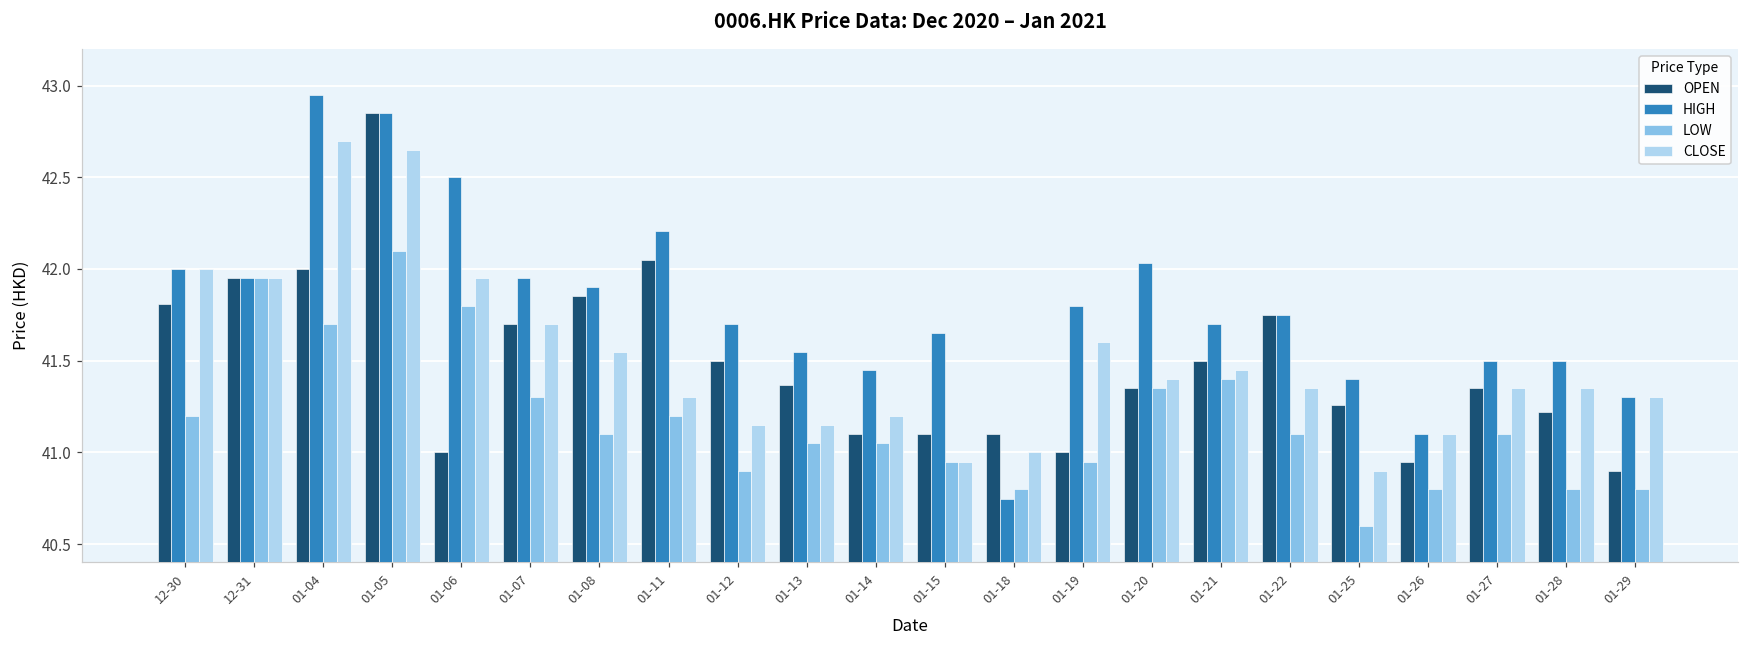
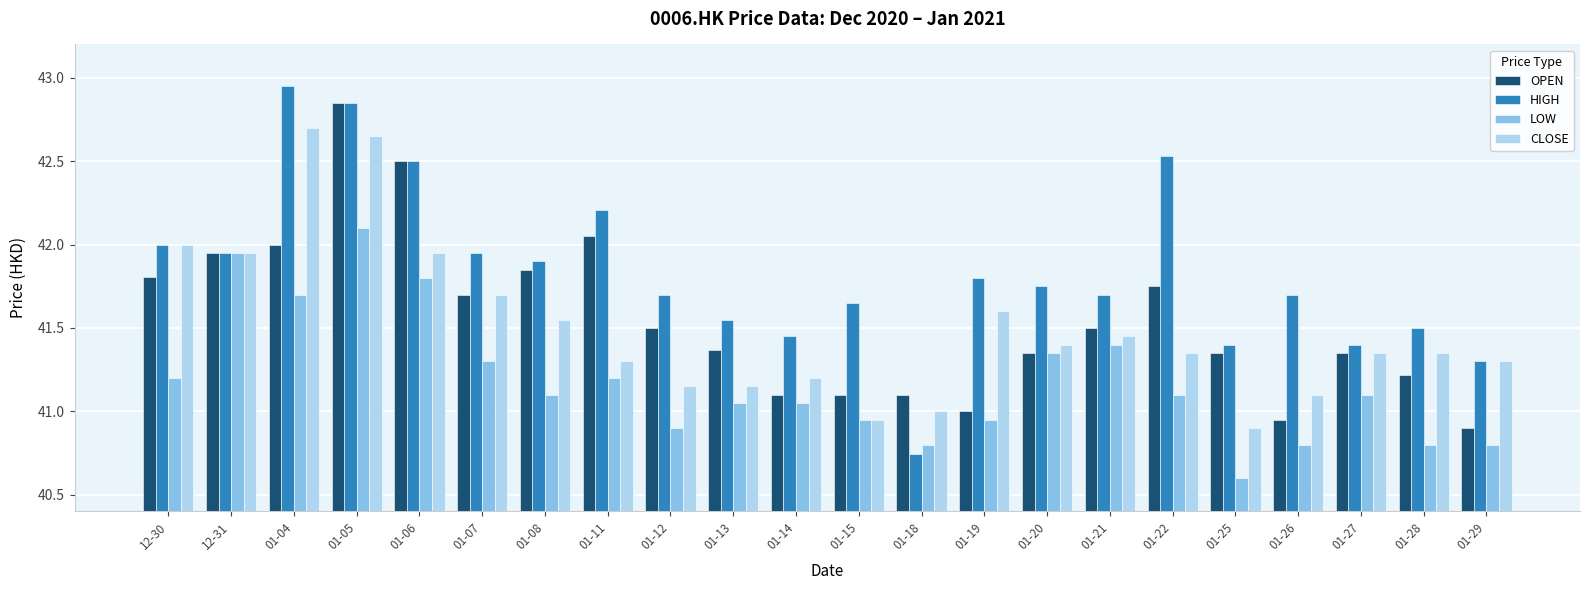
OPEN, 01-06: 41.0 -> 42.5
HIGH, 01-20: 42.03 -> 41.75
HIGH, 01-22: 41.75 -> 42.53
OPEN, 01-25: 41.26 -> 41.35
HIGH, 01-26: 41.10 -> 41.70
HIGH, 01-27: 41.5 -> 41.4
